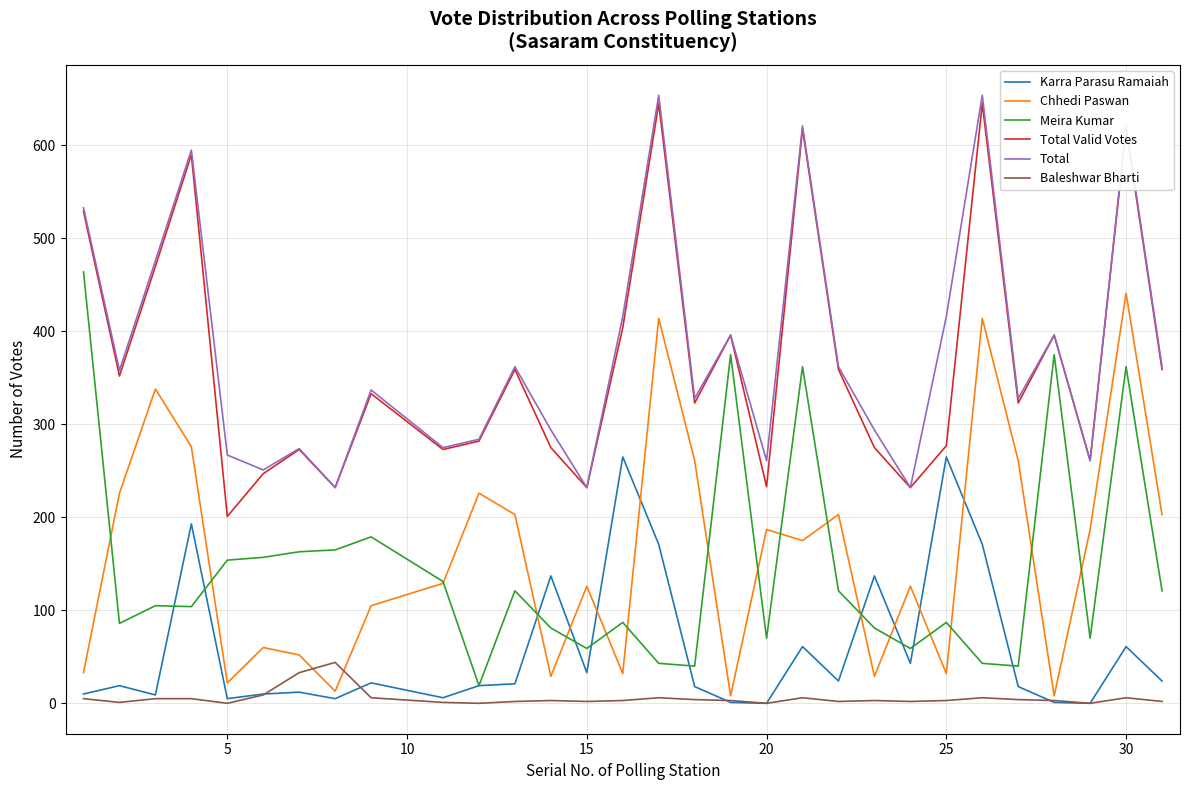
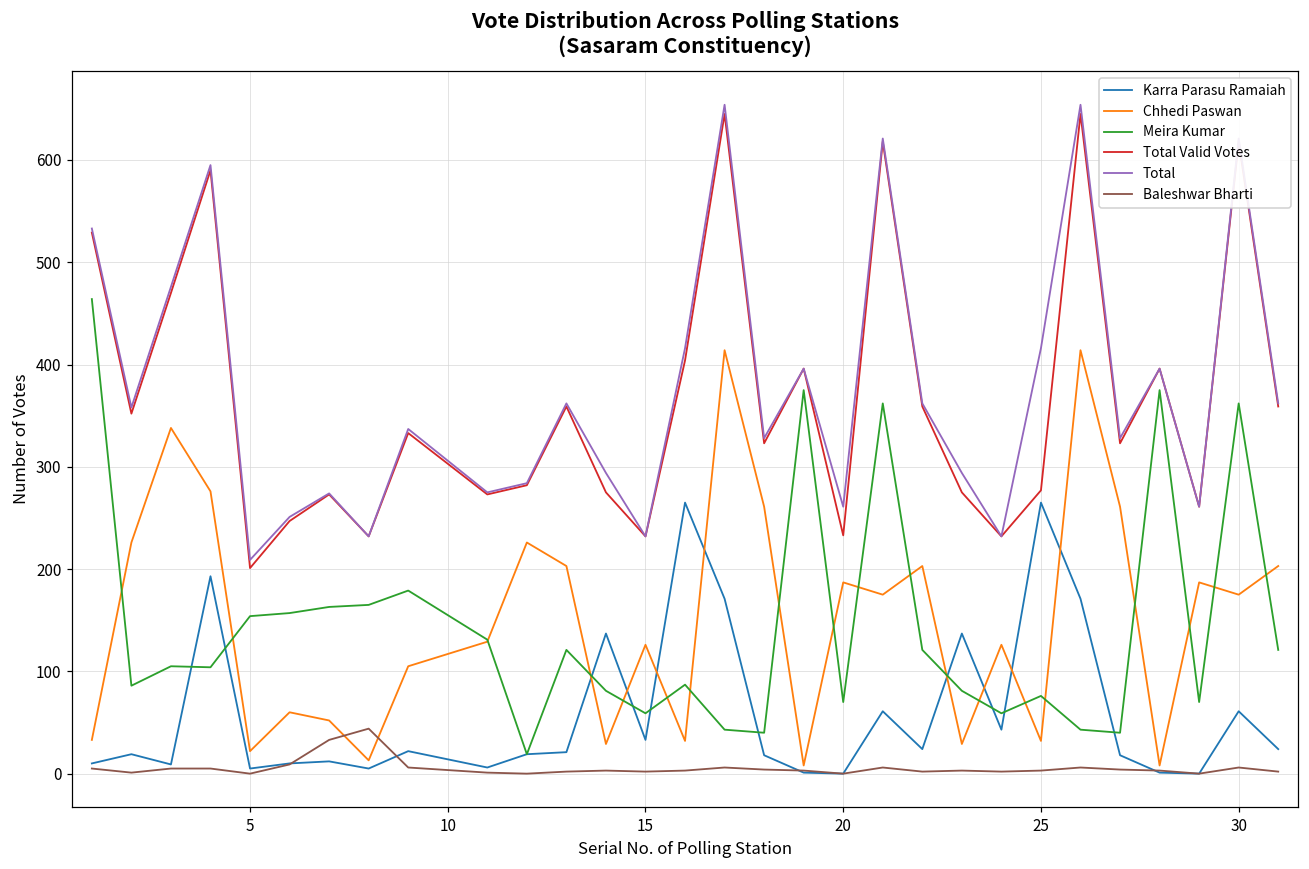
Total, 5: 270 -> 210
Meira Kumar, 25: 90 -> 80
Chhedi Paswan, 30: 440 -> 180
